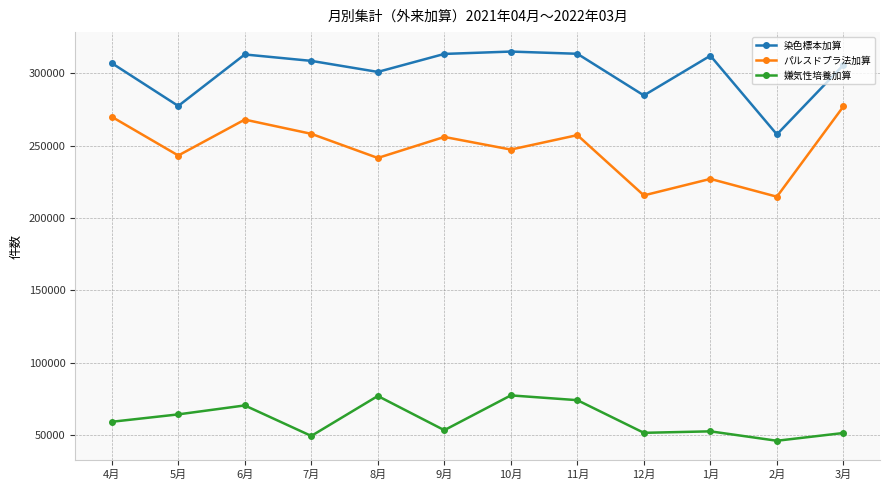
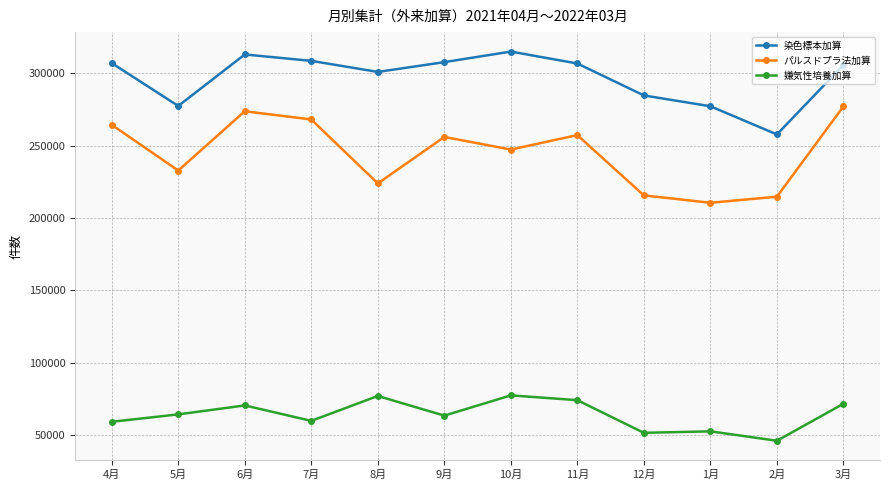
パルスドプラ法加算, 4月: 270000 -> 265000
パルスドプラ法加算, 5月: 243000 -> 233000
パルスドプラ法加算, 6月: 268000 -> 274000
パルスドプラ法加算, 7月: 258000 -> 268000
嫌気性培養加算, 7月: 49000 -> 60000
パルスドプラ法加算, 8月: 242000 -> 224000
染色標本加算, 9月: 313000 -> 308000
嫌気性培養加算, 9月: 53000 -> 64000
染色標本加算, 11月: 314000 -> 307000
染色標本加算, 1月: 312000 -> 277000
パルスドプラ法加算, 1月: 227000 -> 211000
嫌気性培養加算, 3月: 52000 -> 72000
